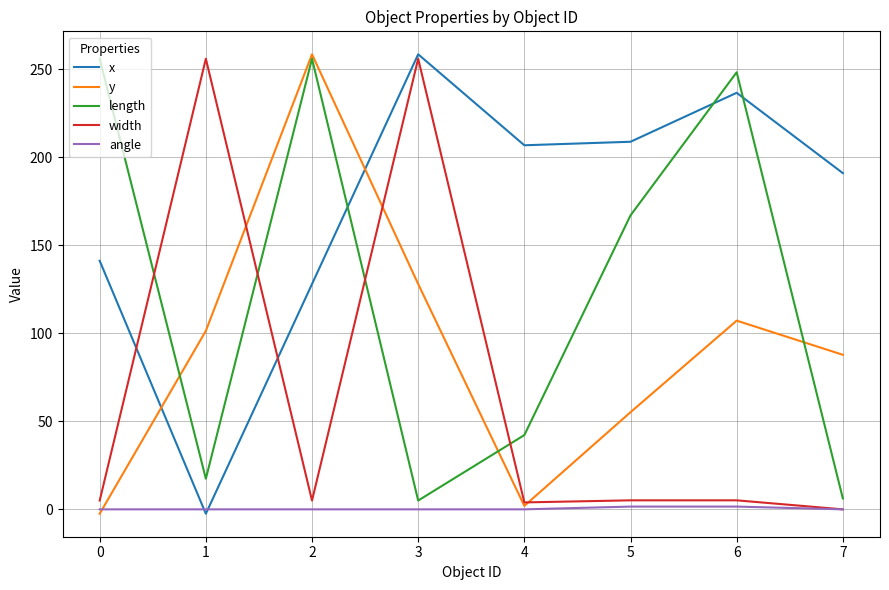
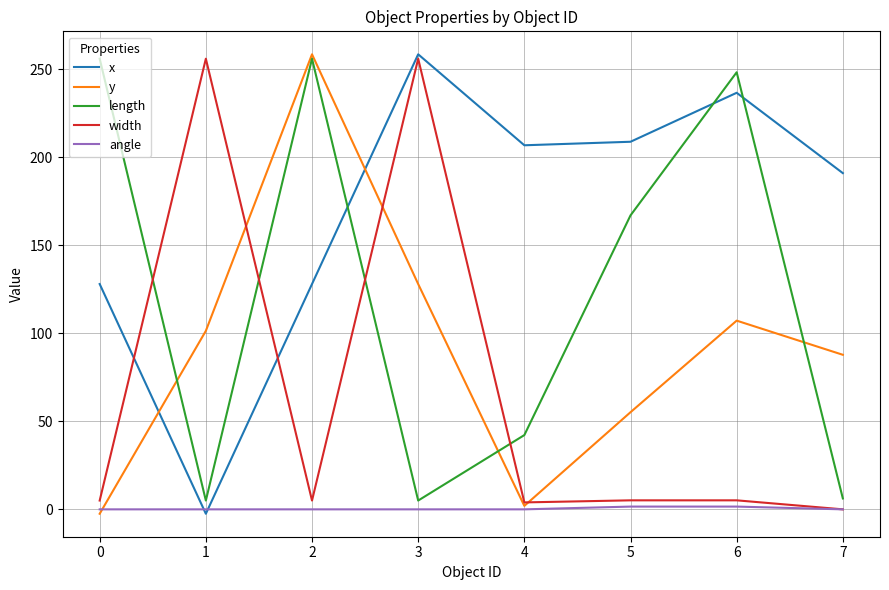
x, 0: 141 -> 128
length, 1: 17 -> 5
